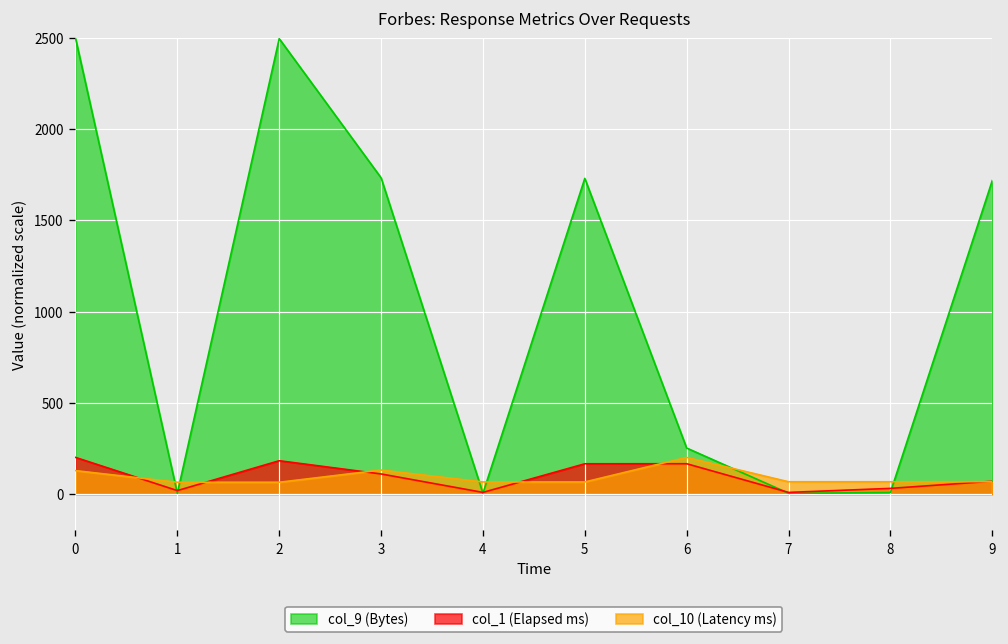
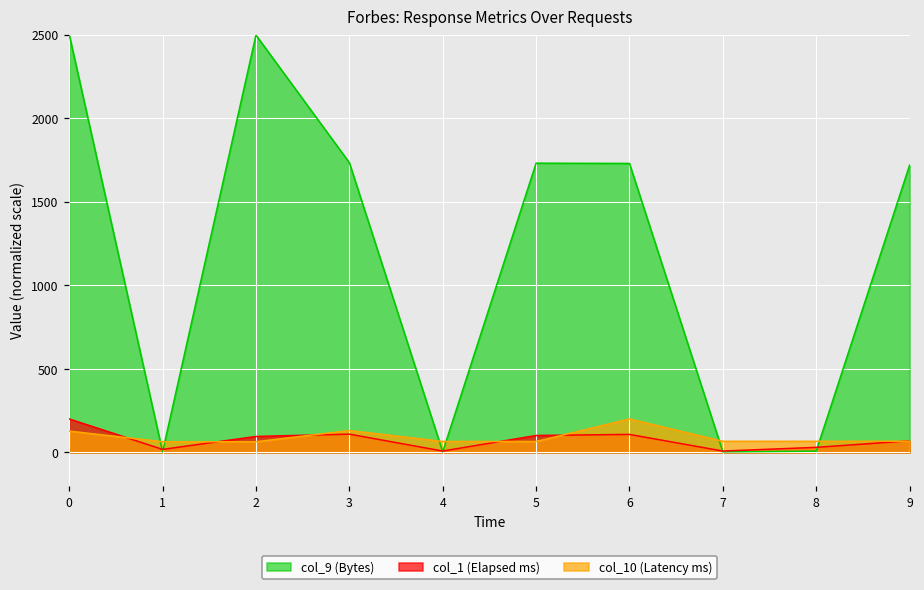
col_1 (Elapsed ms), 2: 180 -> 100
col_1 (Elapsed ms), 5: 170 -> 100
col_9 (Bytes), 6: 250 -> 1730
col_1 (Elapsed ms), 6: 170 -> 110
